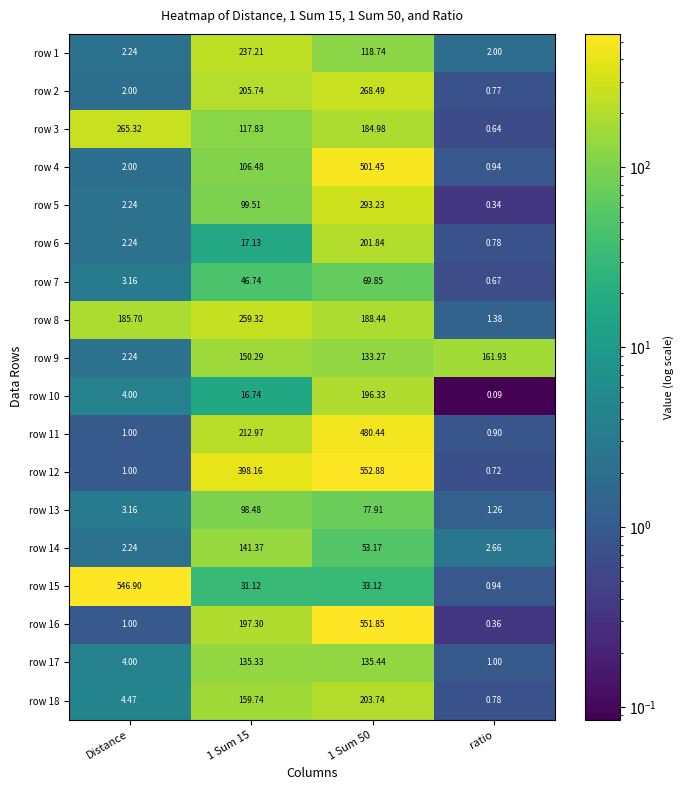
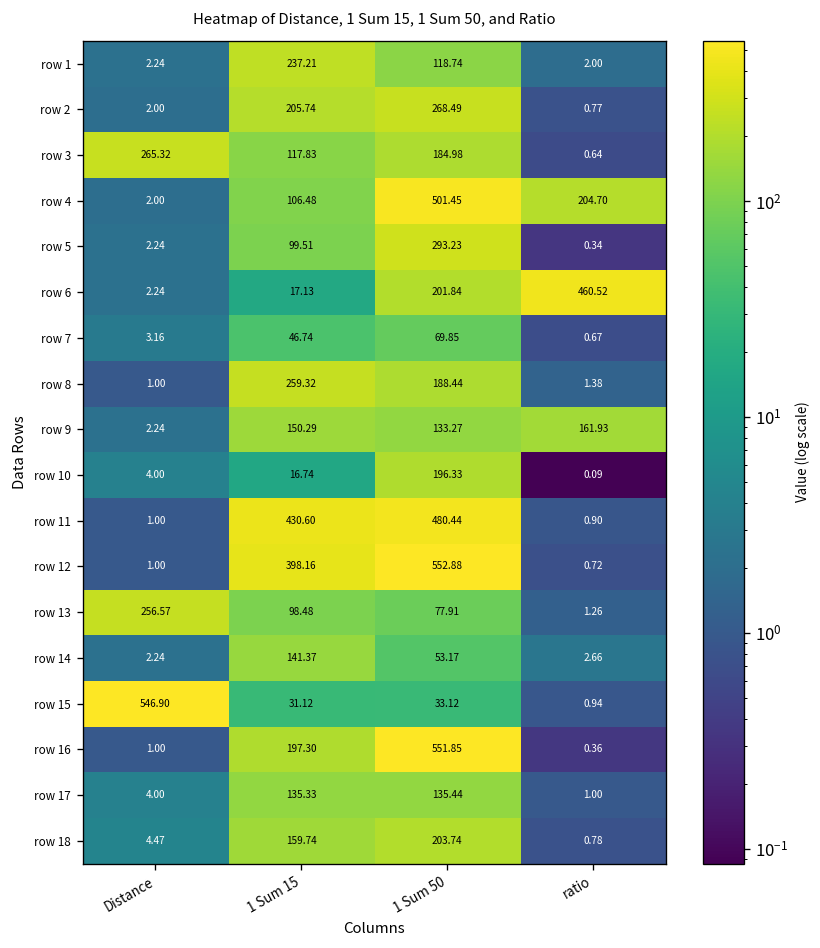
row 4, ratio: 0.94 -> 204.70
row 6, ratio: 0.78 -> 460.52
row 8, Distance: 185.70 -> 1.00
row 11, 1 Sum 15: 212.97 -> 430.60
row 13, Distance: 3.16 -> 256.57
